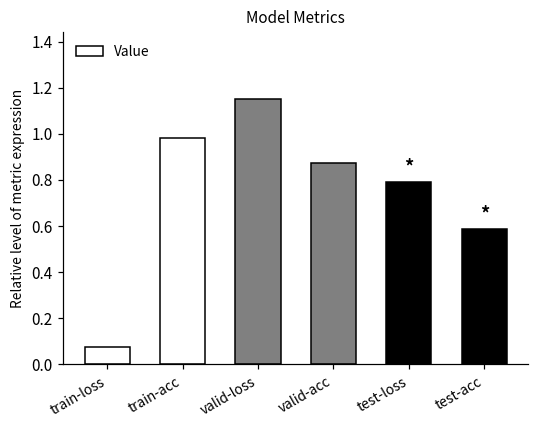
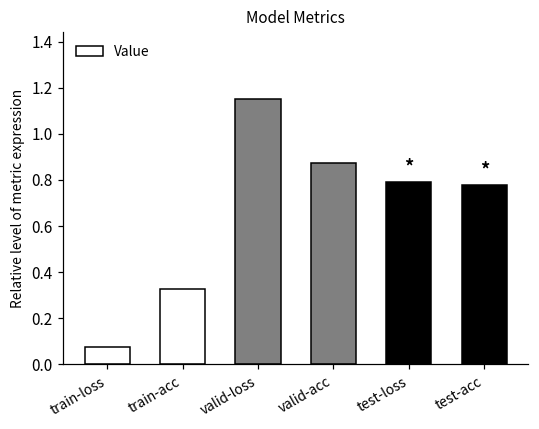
train-acc: 0.98 -> 0.33
test-acc: 0.59 -> 0.78
